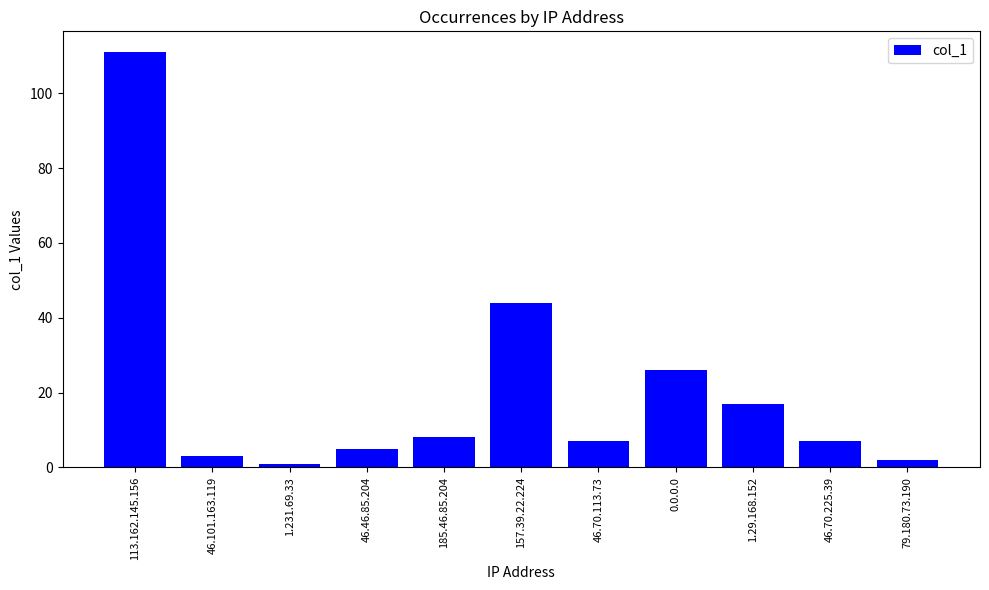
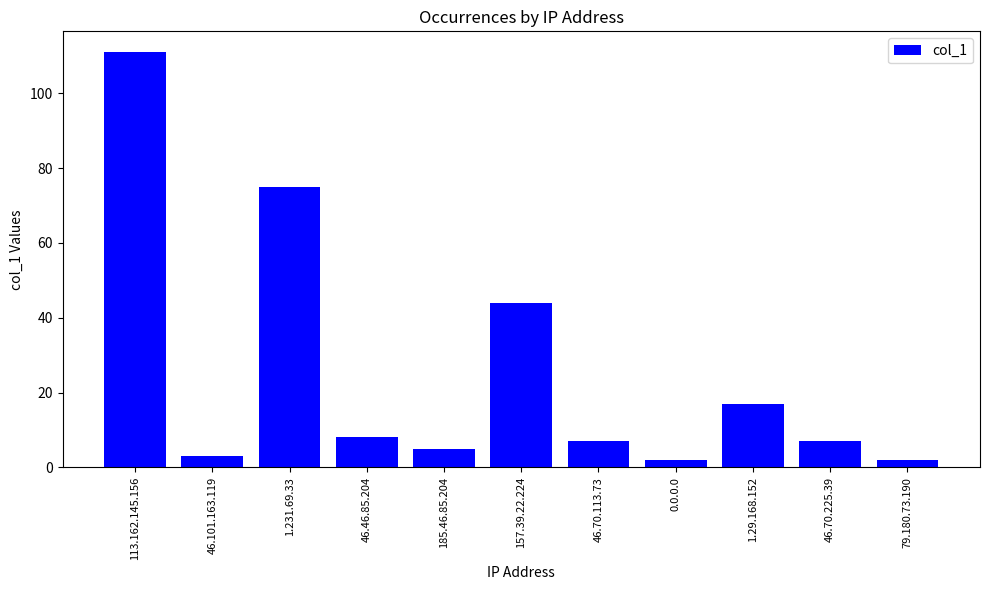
1.231.69.33: 1 -> 75
46.46.85.204: 5 -> 8
185.46.85.204: 8 -> 5
0.0.0.0: 26 -> 2
